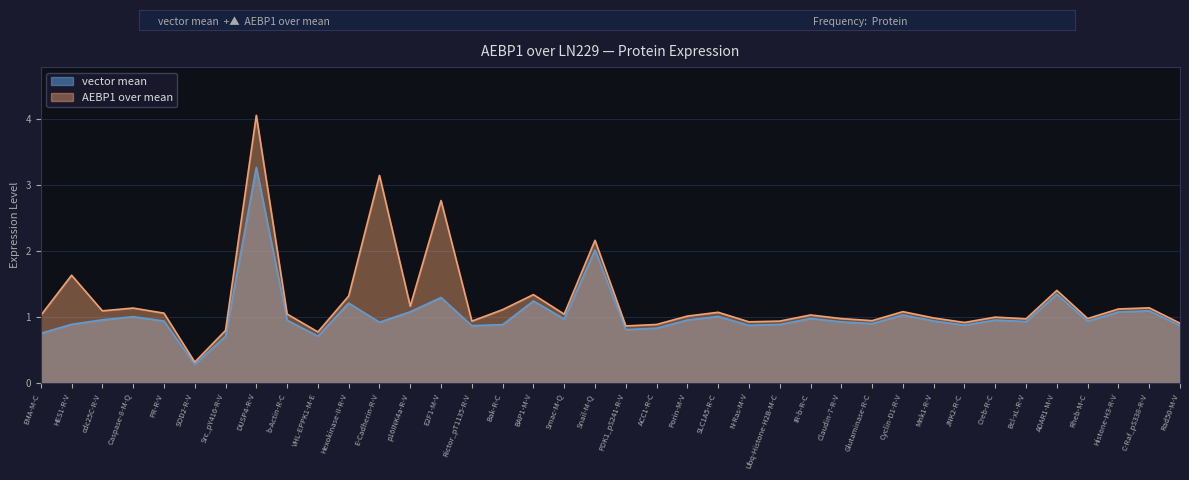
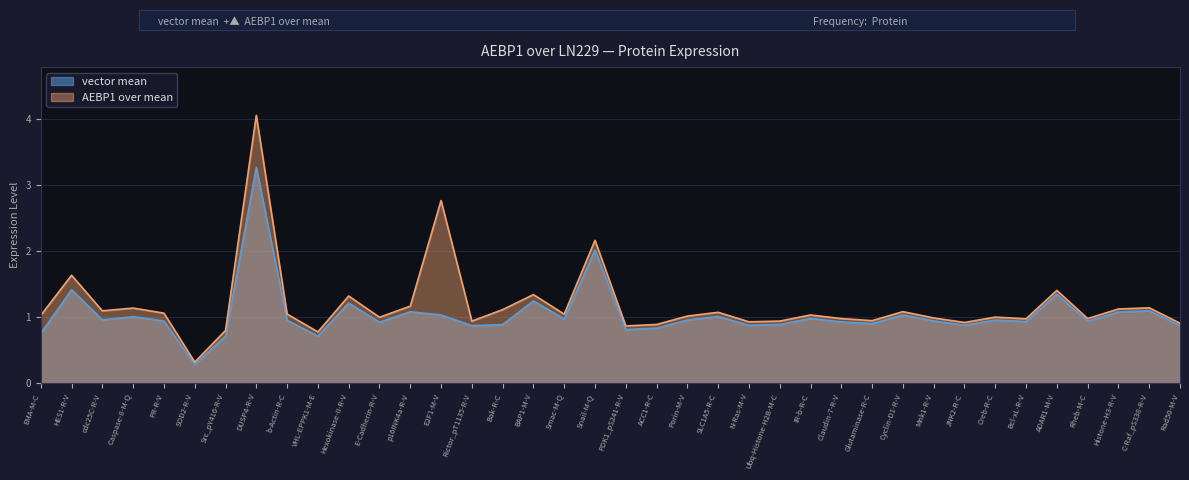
vector mean, HES1-R-V: 0.9 -> 1.4
AEBP1 over mean, E-Cadherin-R-V: 3.1 -> 1.0
vector mean, E2F1-M-V: 1.3 -> 1.0
